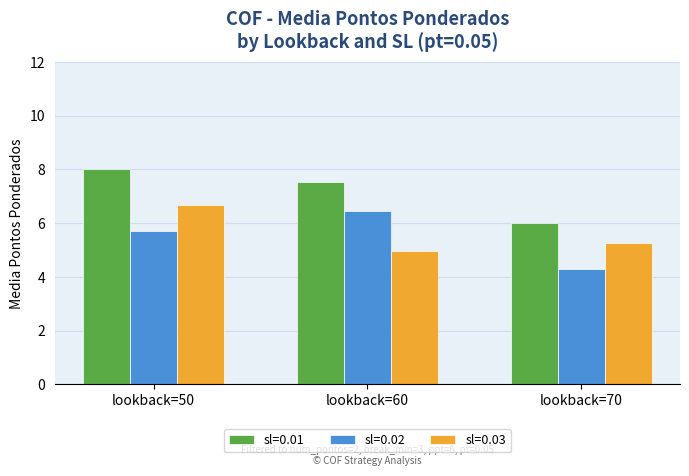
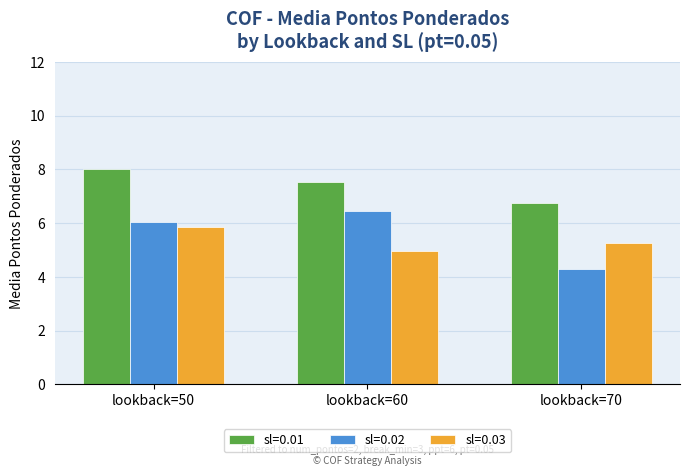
sl=0.02, lookback=50: 5.7 -> 6.0
sl=0.03, lookback=50: 6.7 -> 5.9
sl=0.01, lookback=70: 6.0 -> 6.7
